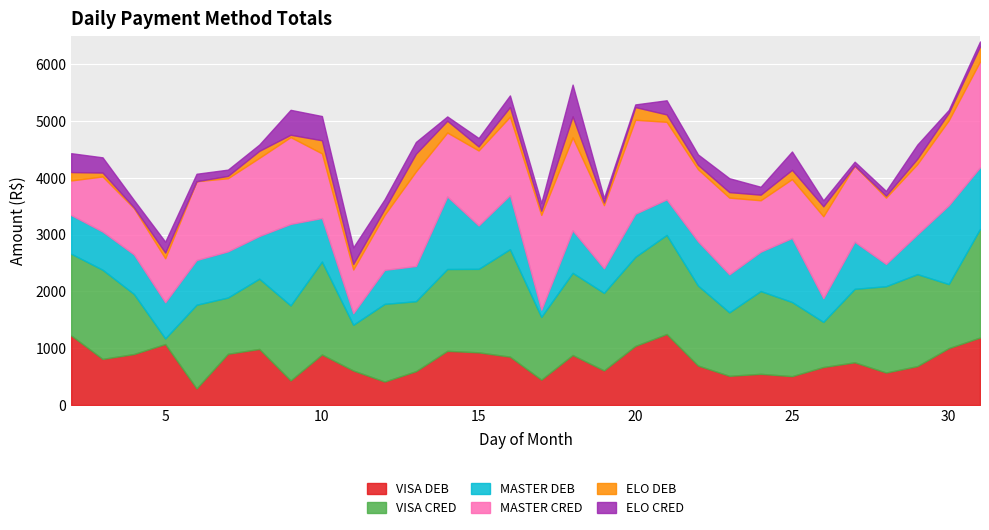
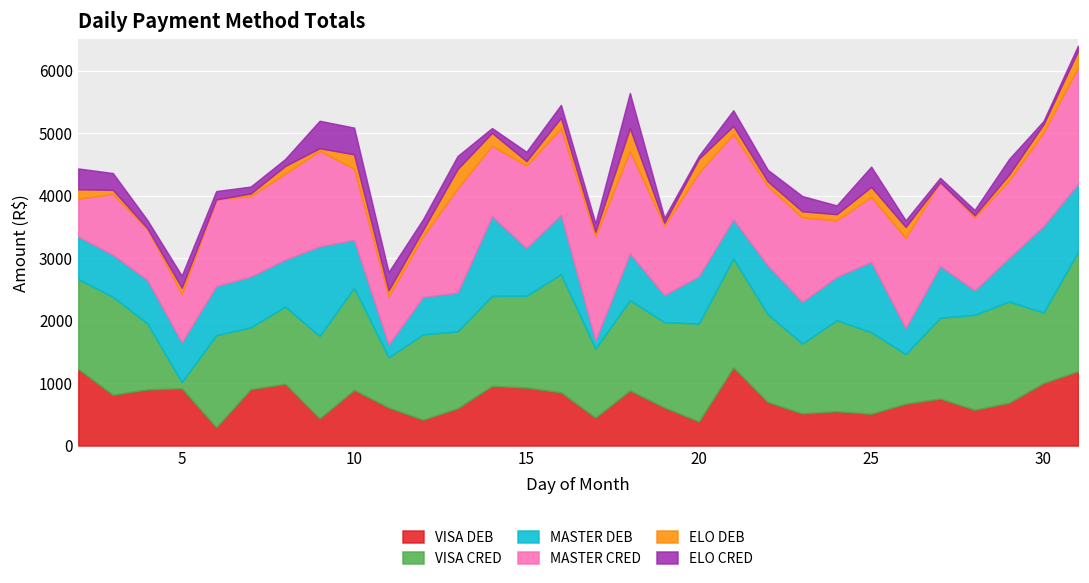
VISA DEB, 5: 1100 -> 900
VISA DEB, 20: 1000 -> 400
